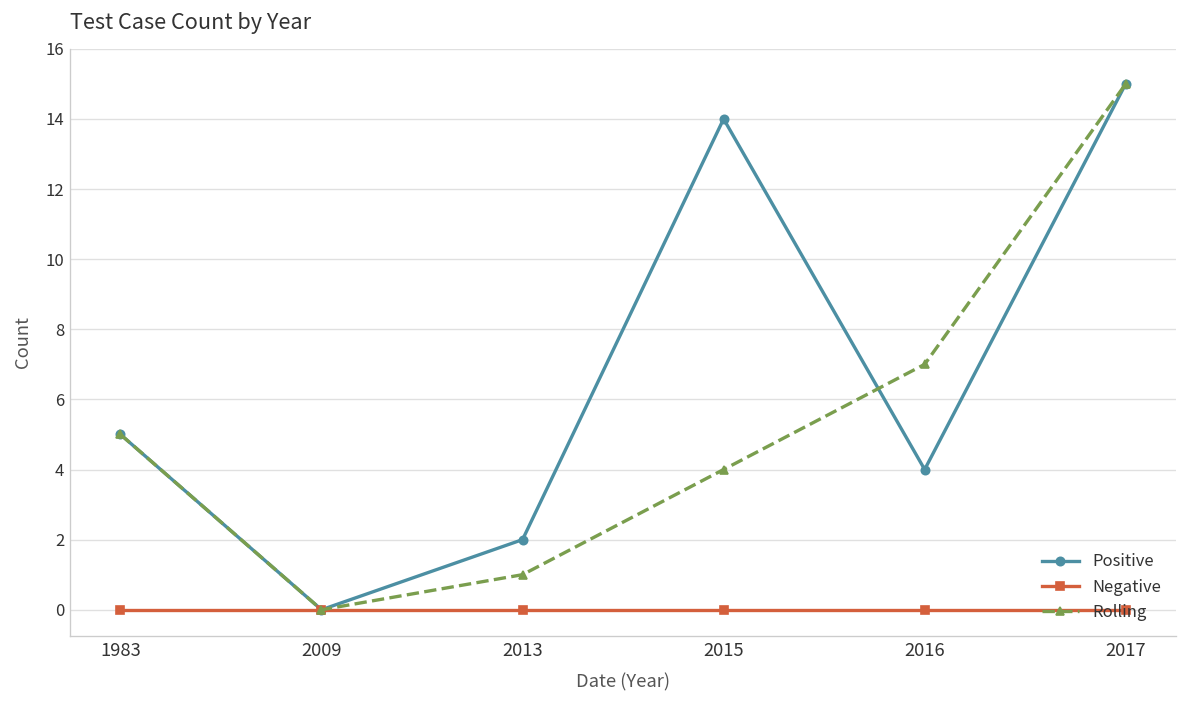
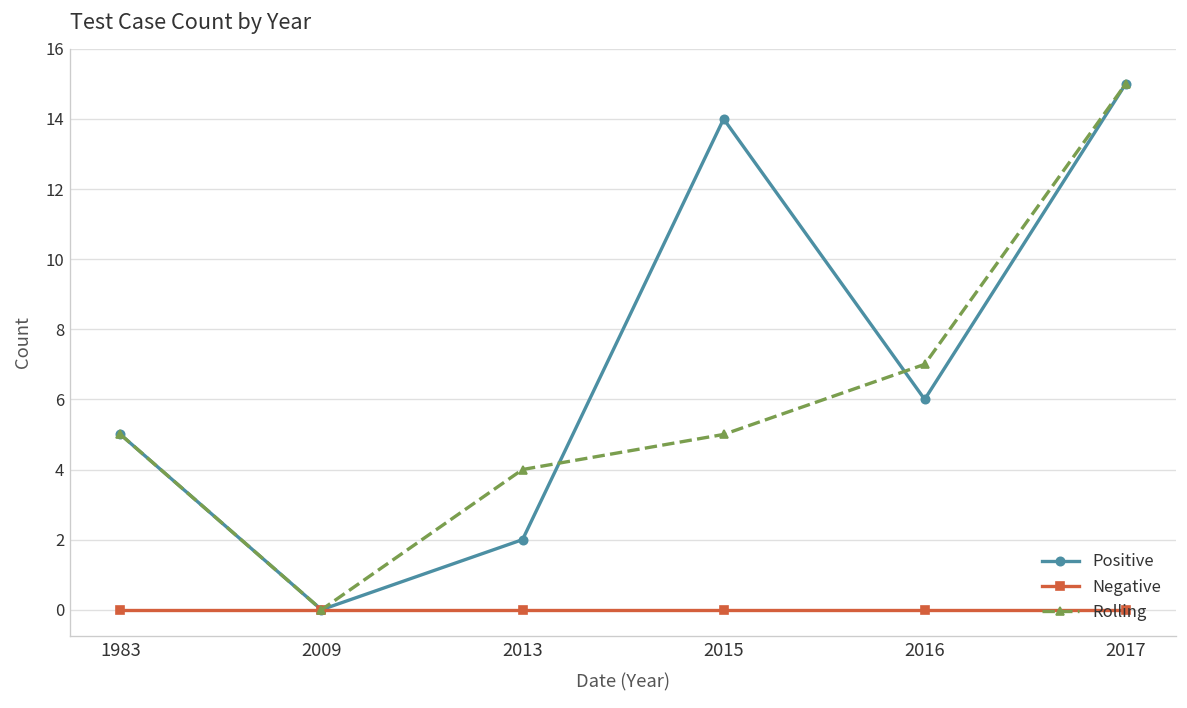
Rolling, 2013: 1 -> 4
Rolling, 2015: 4 -> 5
Positive, 2016: 4 -> 6
